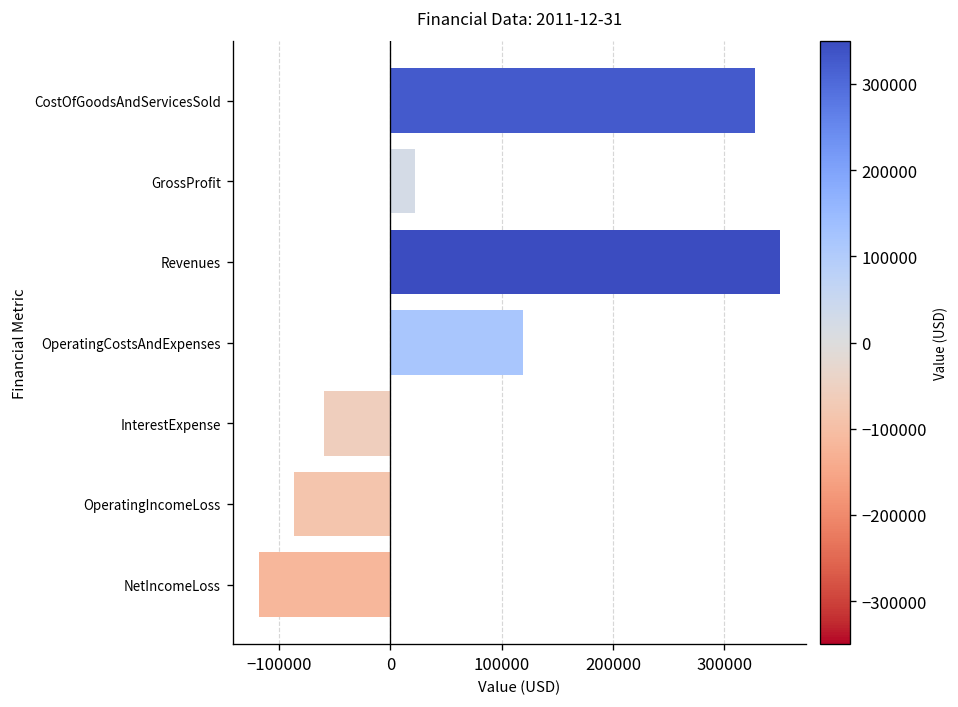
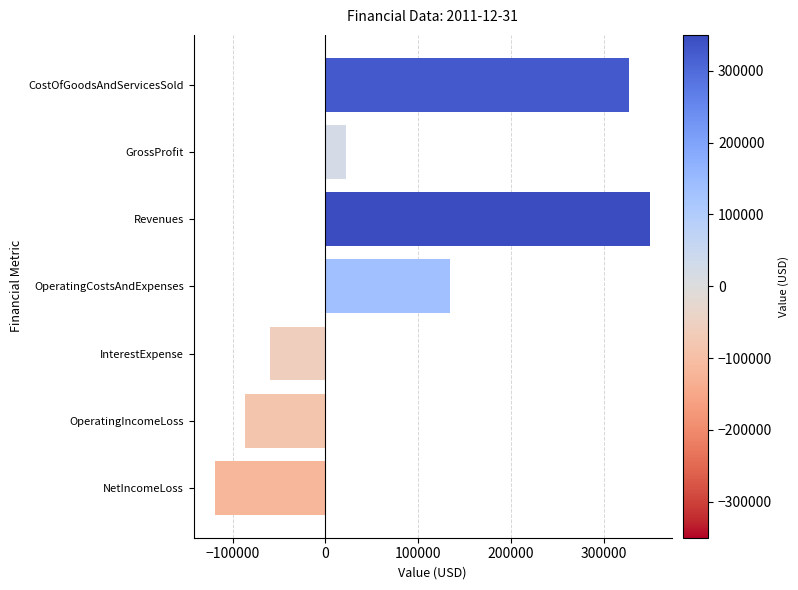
OperatingCostsAndExpenses: 120000 -> 130000
